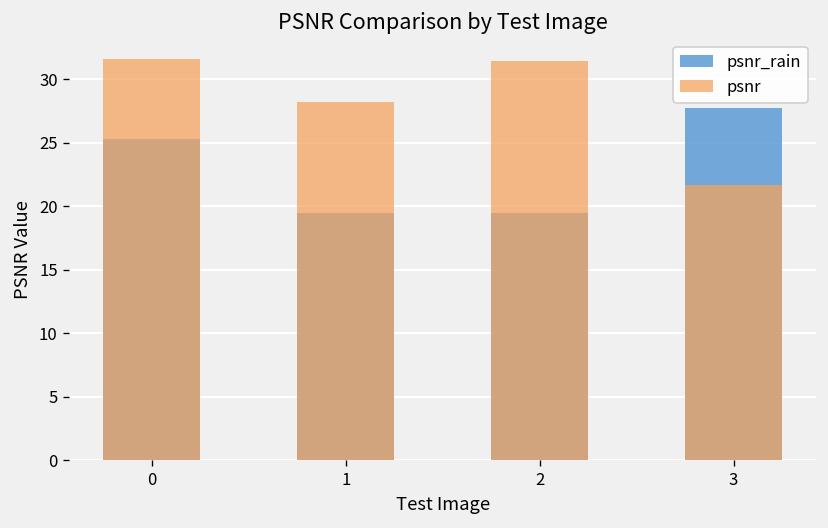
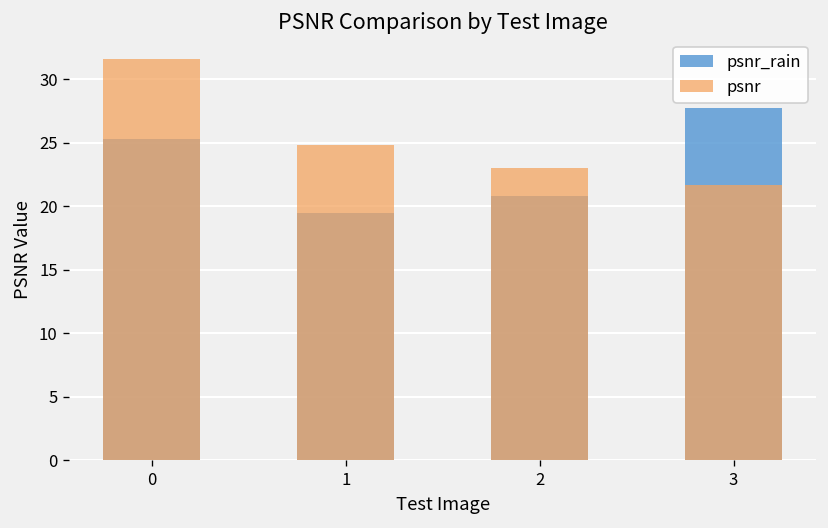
psnr, 1: 28.2 -> 24.8
psnr_rain, 2: 19.5 -> 20.8
psnr, 2: 31.4 -> 23.0
